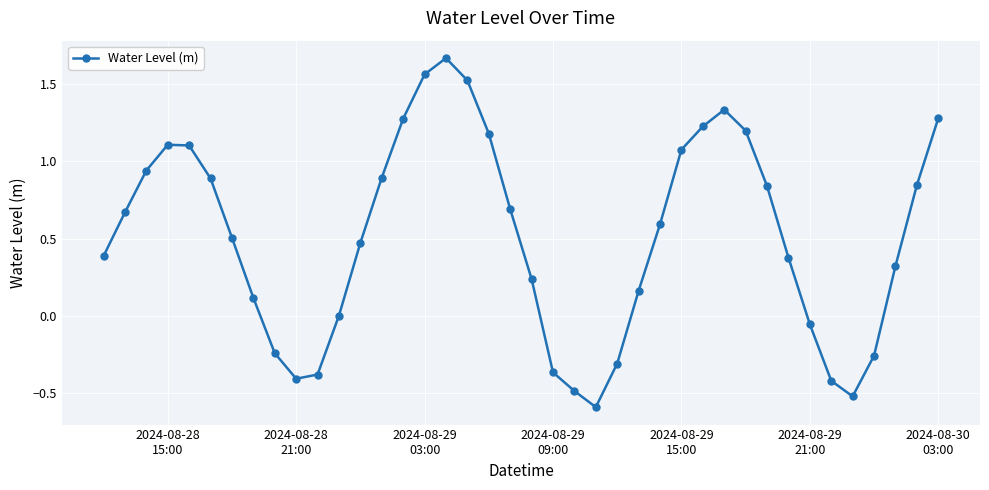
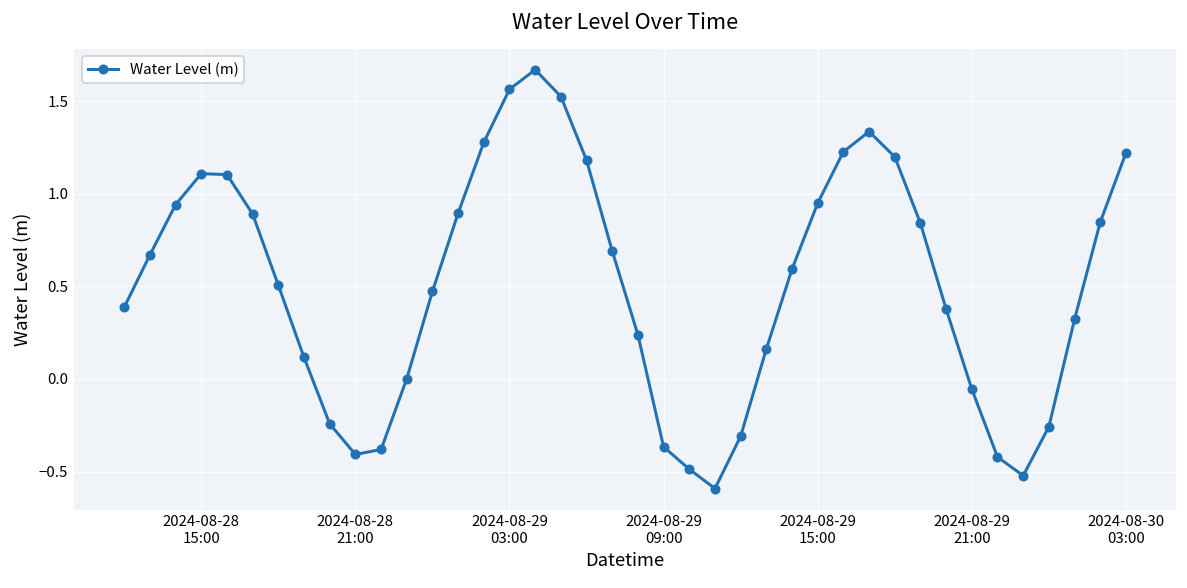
2024-08-29 15:00: 1.08 -> 0.95
2024-08-30 03:00: 1.28 -> 1.22
